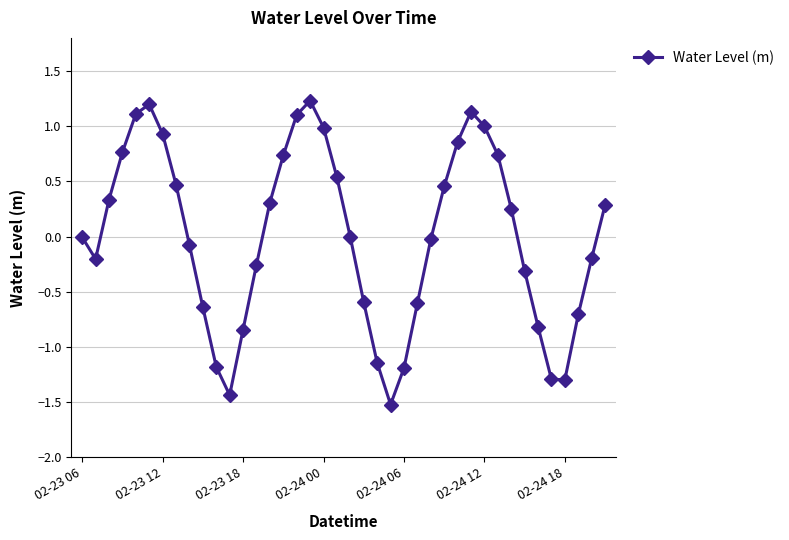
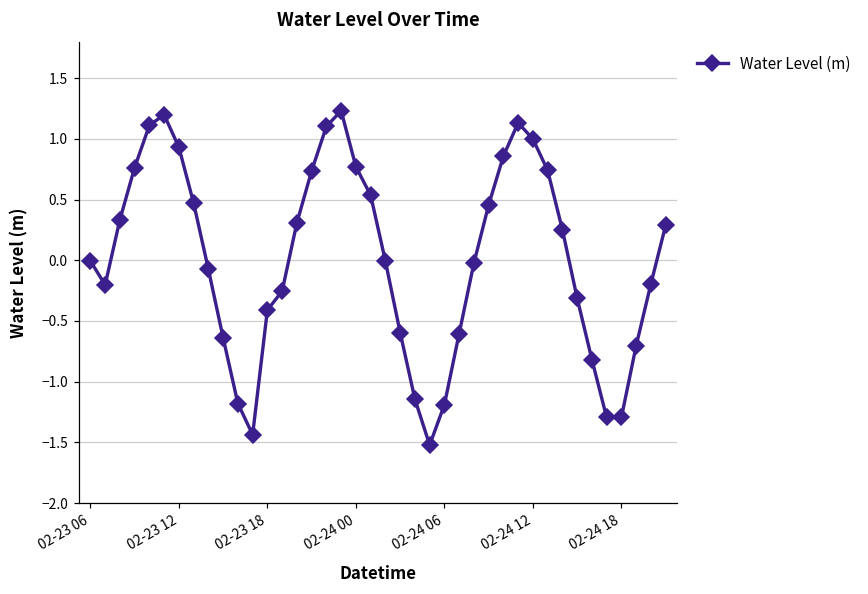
02-23 18: -0.84 -> -0.41
02-24 00: 0.99 -> 0.77
